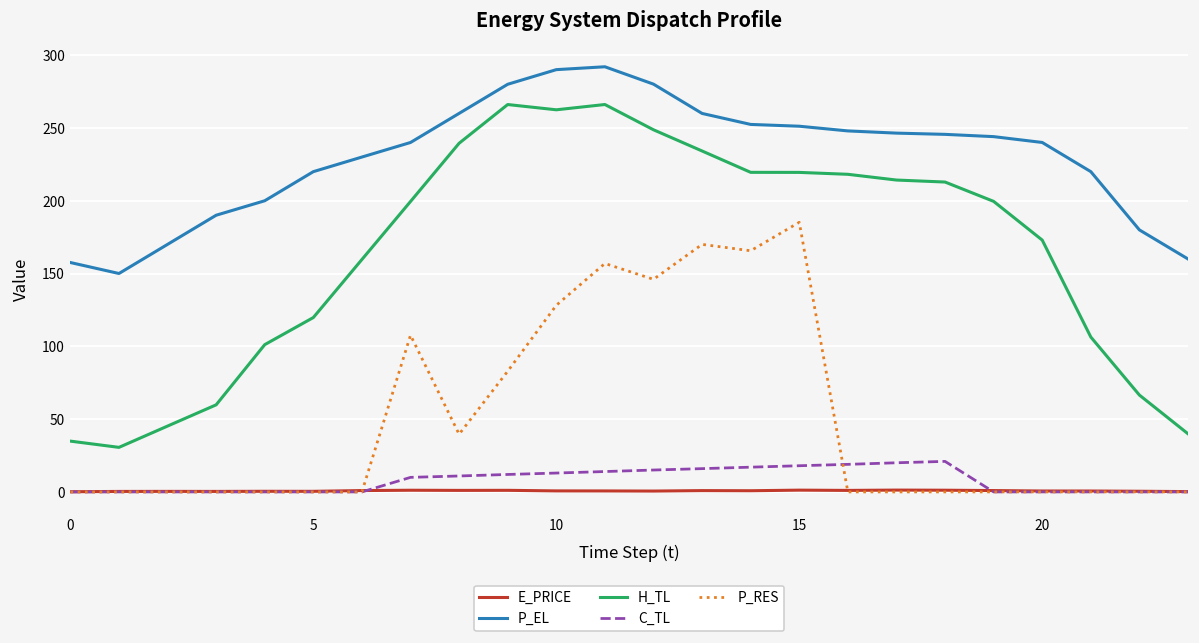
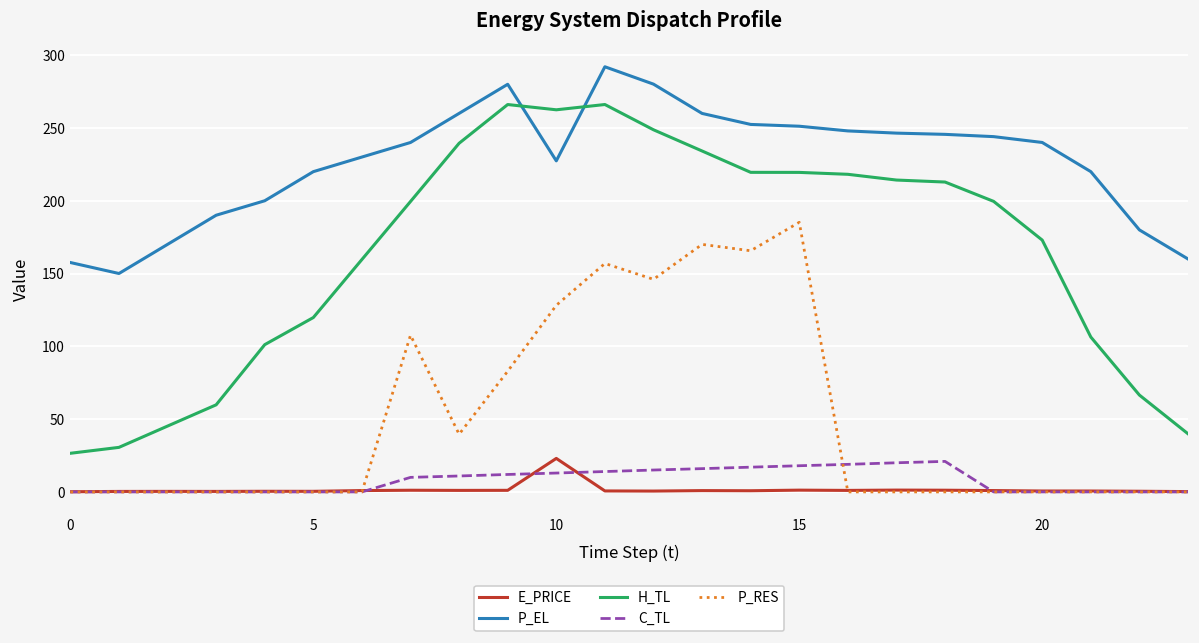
H_TL, 0: 35 -> 27
E_PRICE, 10: 1 -> 23
P_EL, 10: 290 -> 227
